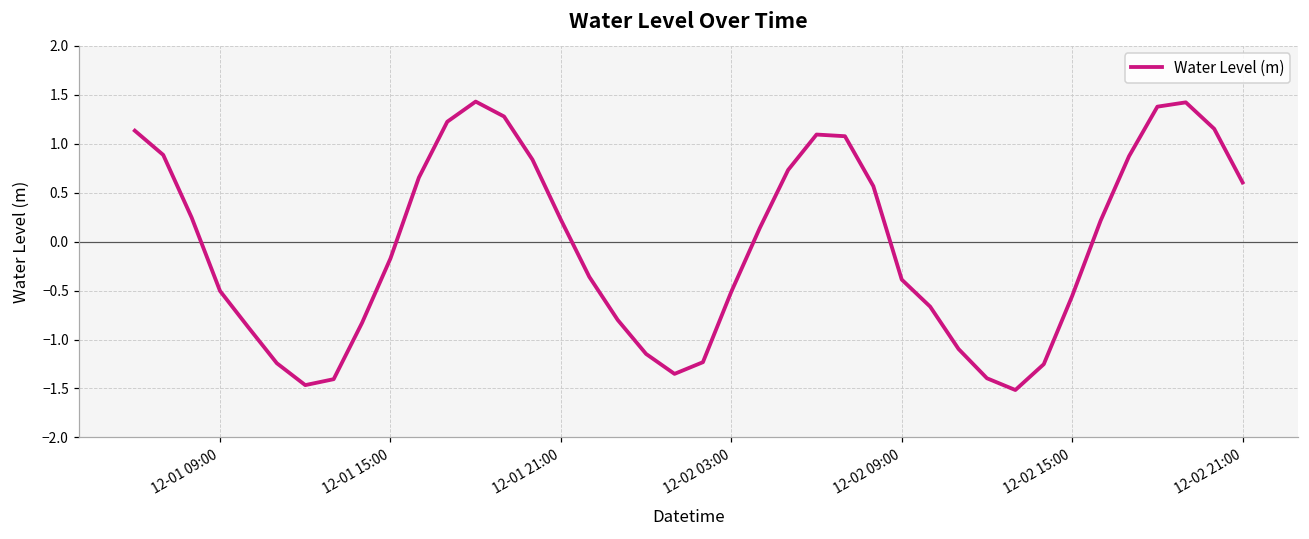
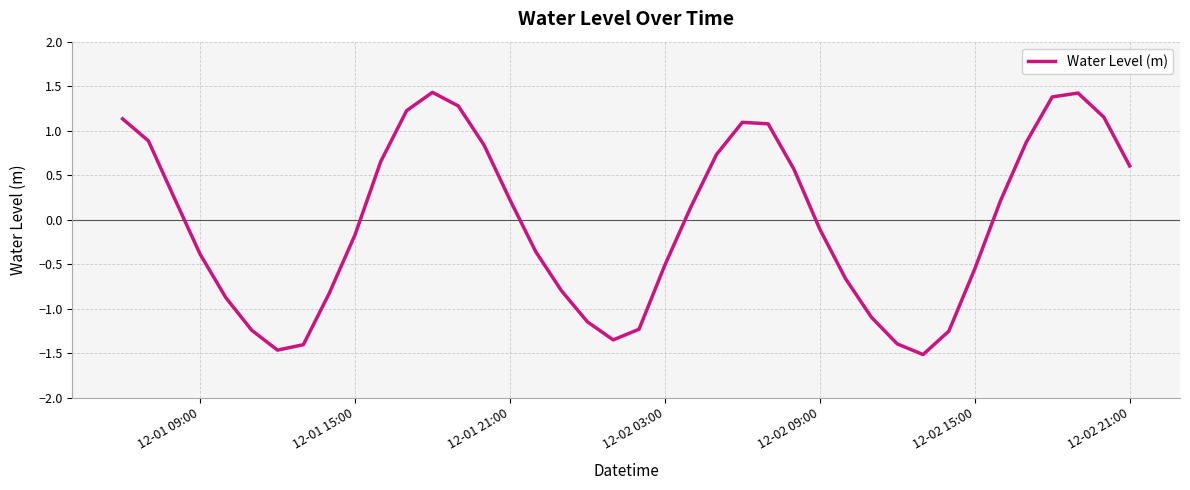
12-01 09:00: -0.5 -> -0.4
12-02 09:00: -0.4 -> -0.1
